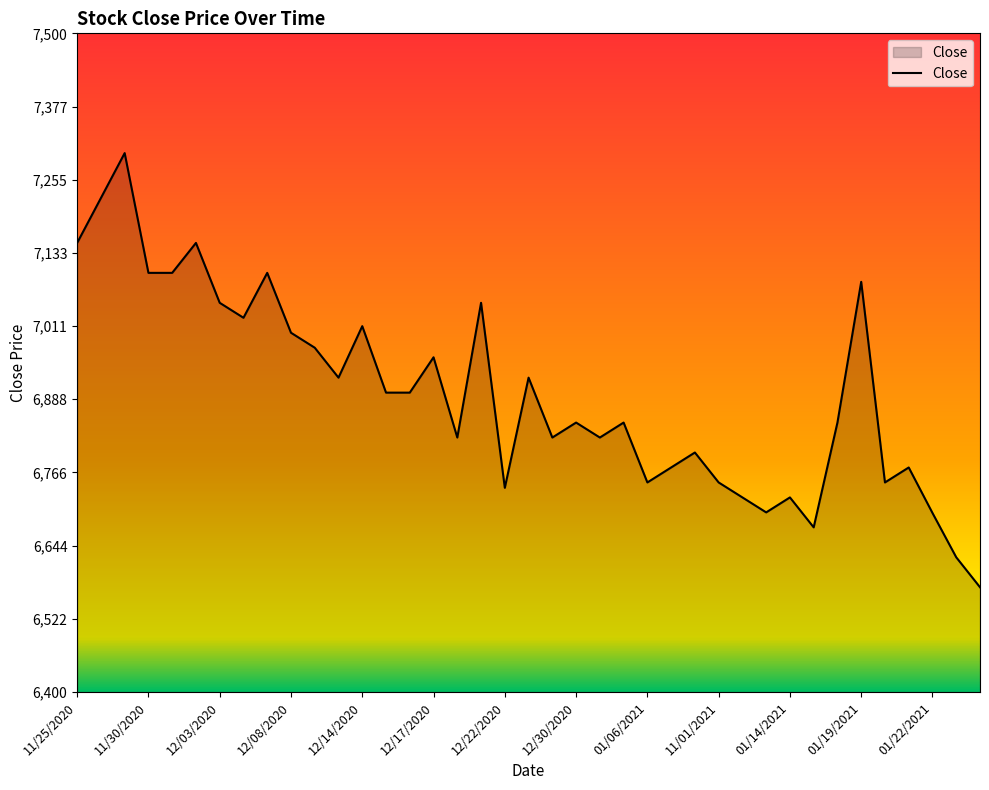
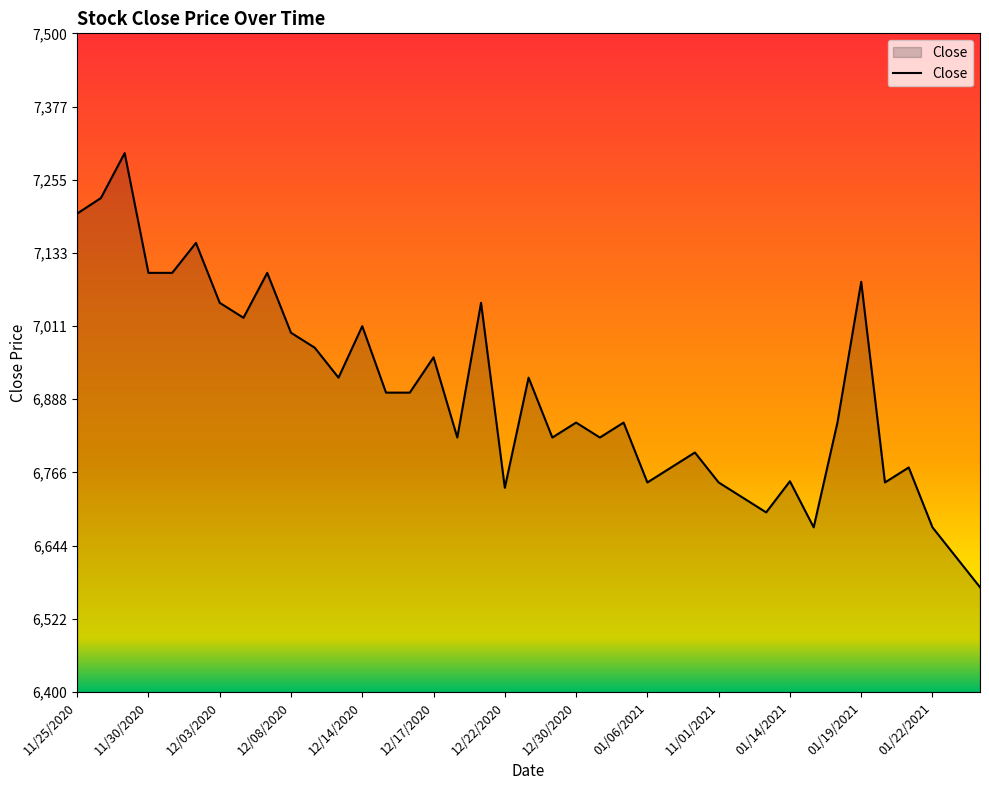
11/25/2020: 7,150 -> 7,200
01/14/2021: 6,730 -> 6,750
01/22/2021: 6,700 -> 6,680
